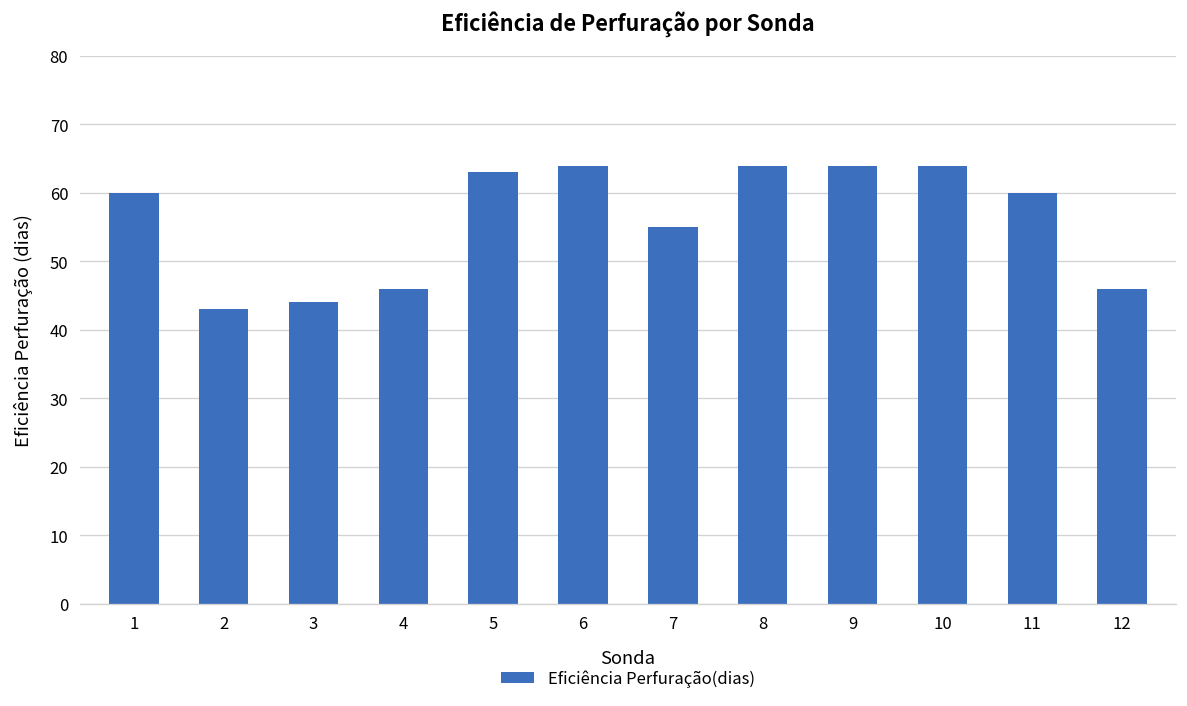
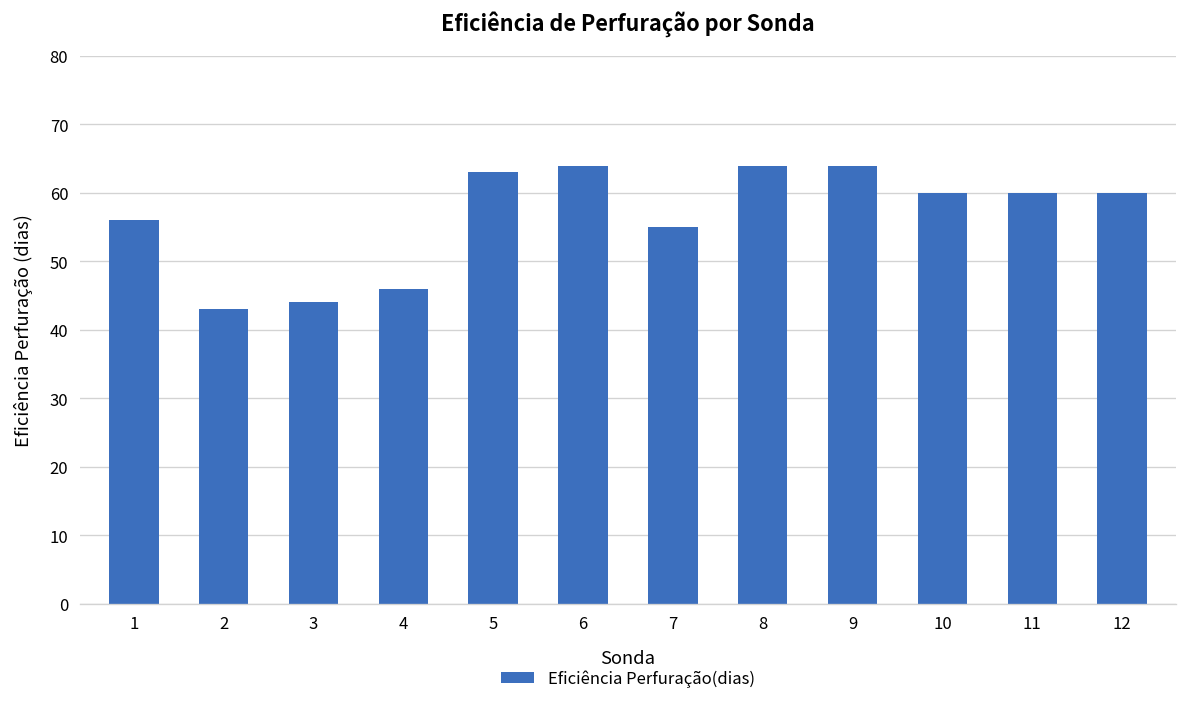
1: 60 -> 56
10: 64 -> 60
12: 46 -> 60
